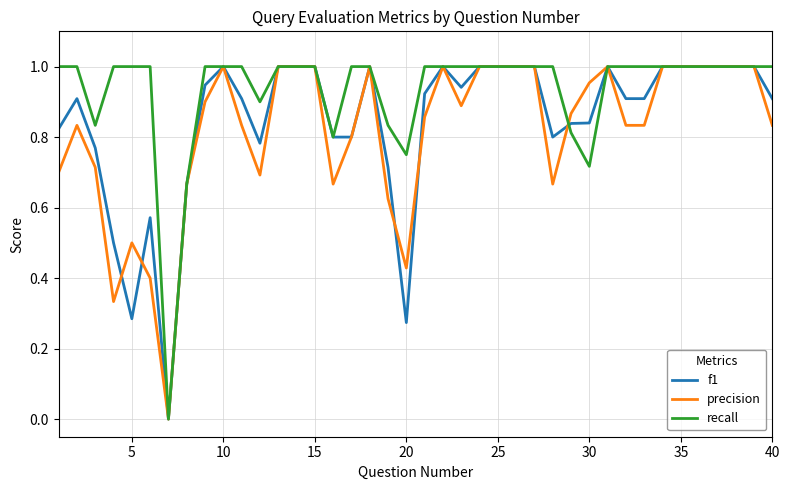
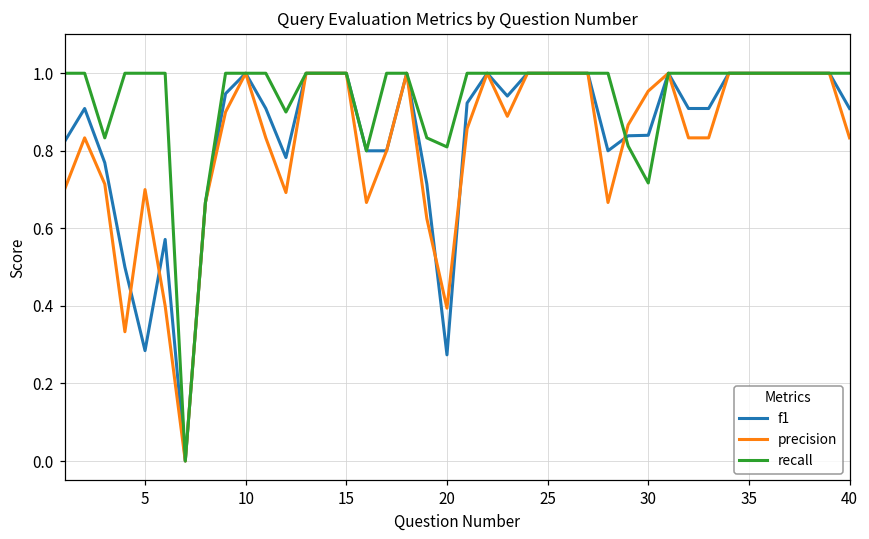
precision, 5: 0.5 -> 0.7
precision, 20: 0.43 -> 0.39
recall, 20: 0.75 -> 0.81
